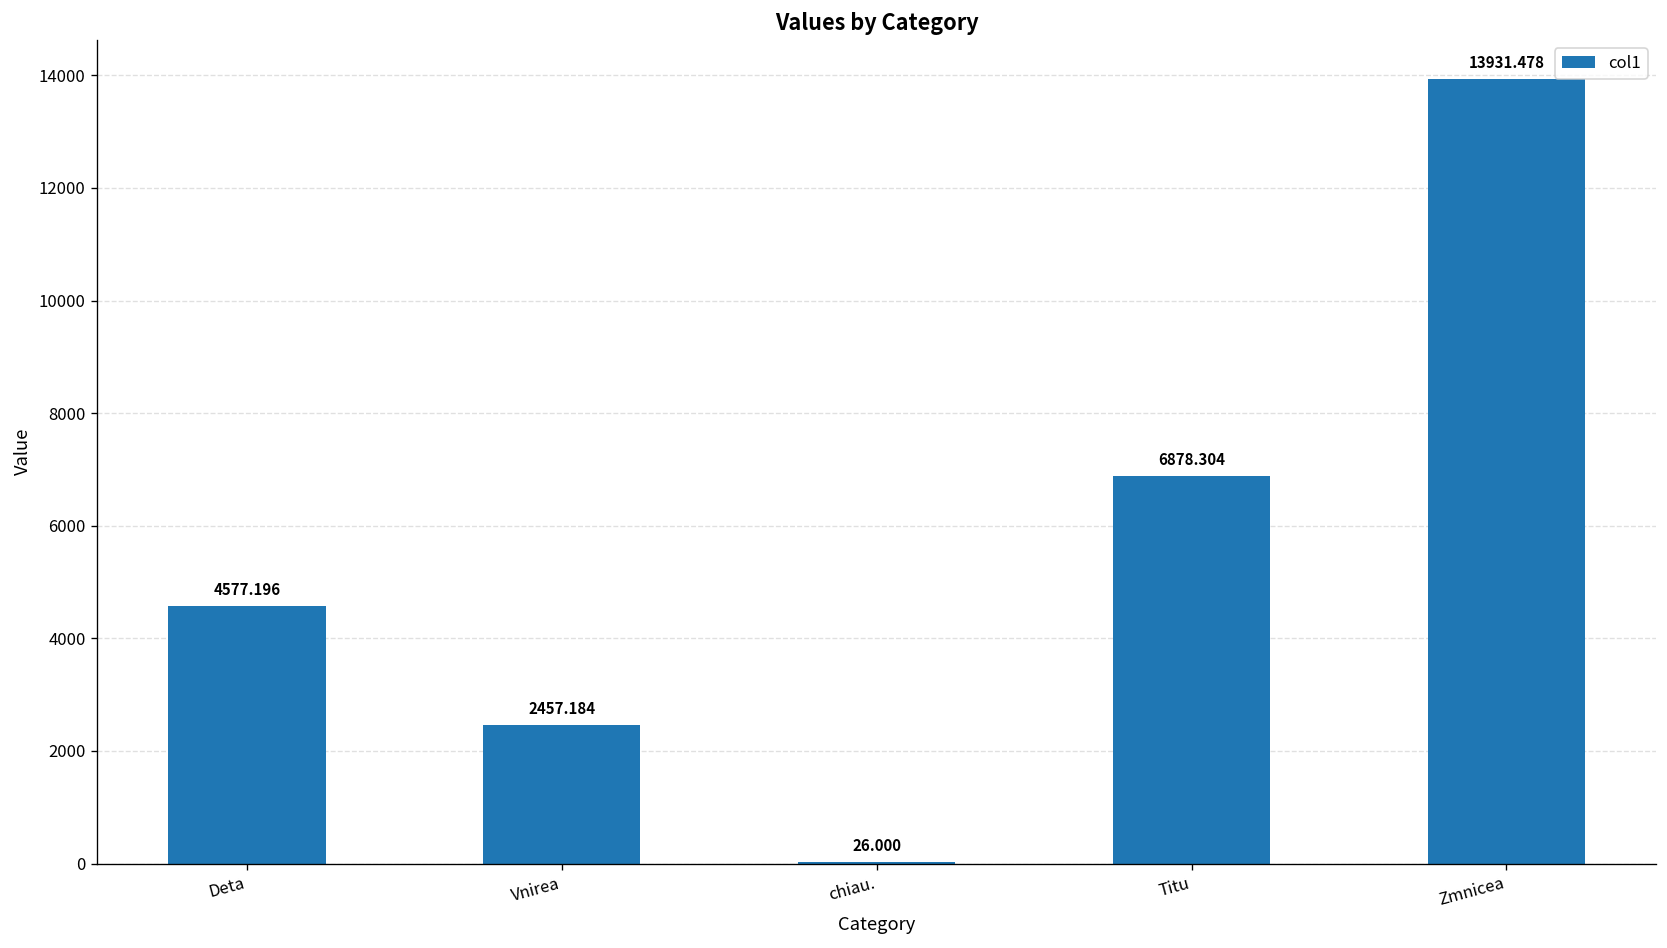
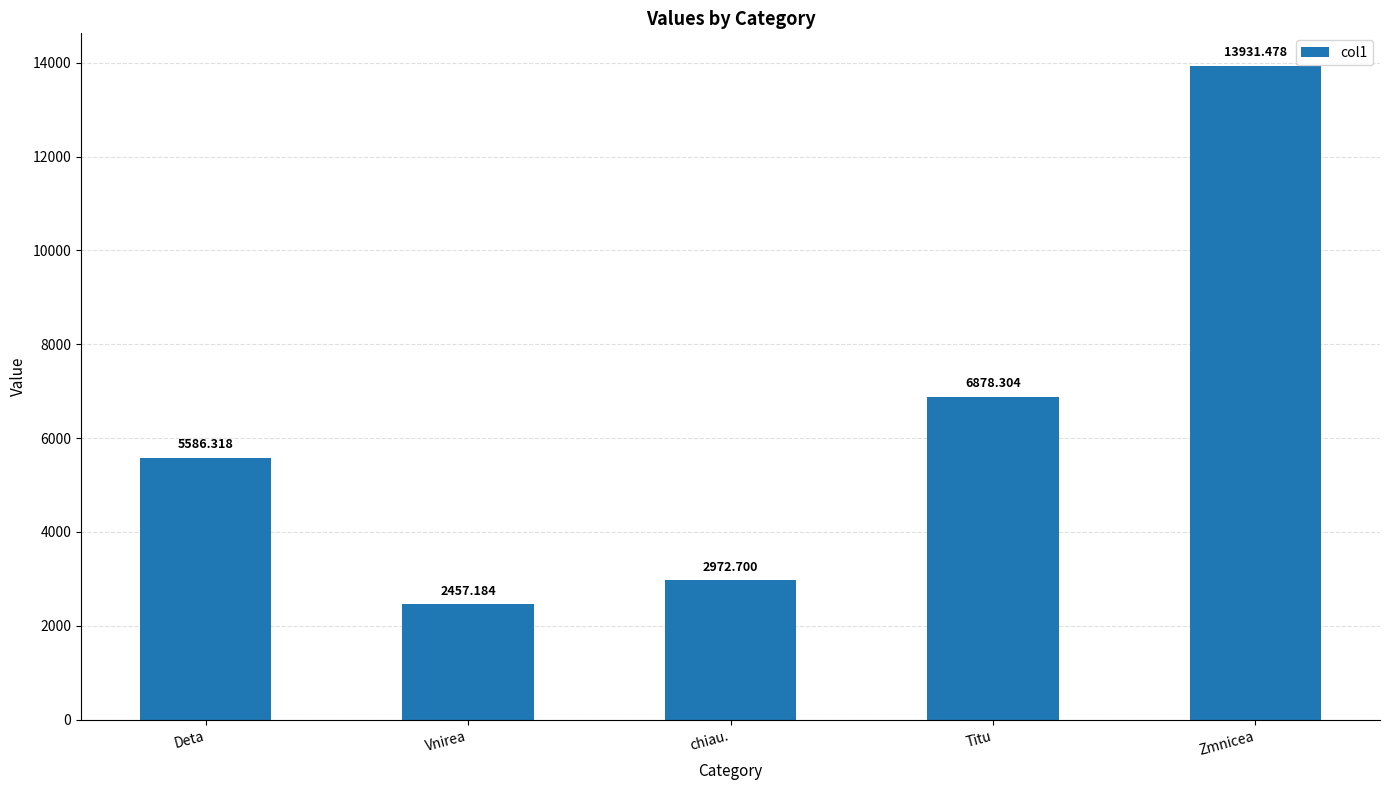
Deta: 4577.196 -> 5586.318
chiau.: 26.000 -> 2972.700
